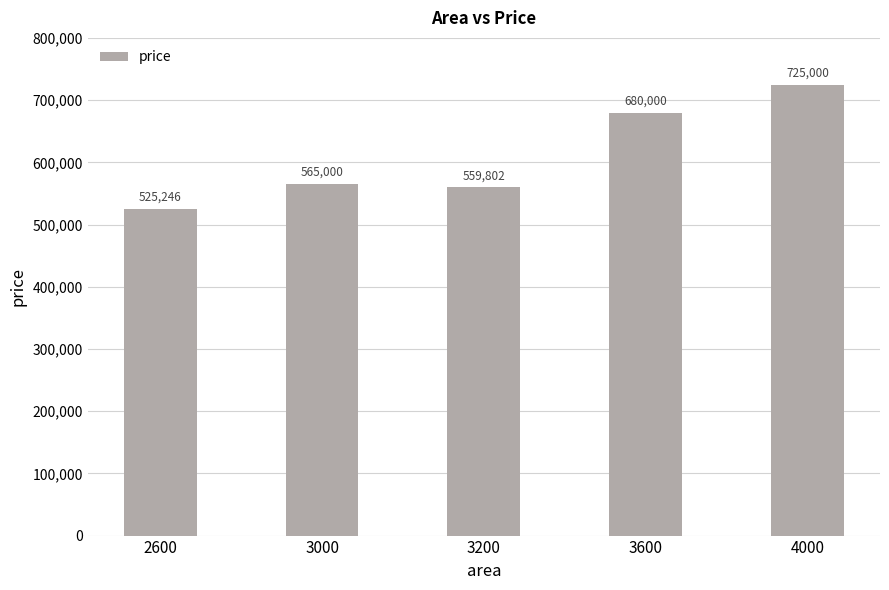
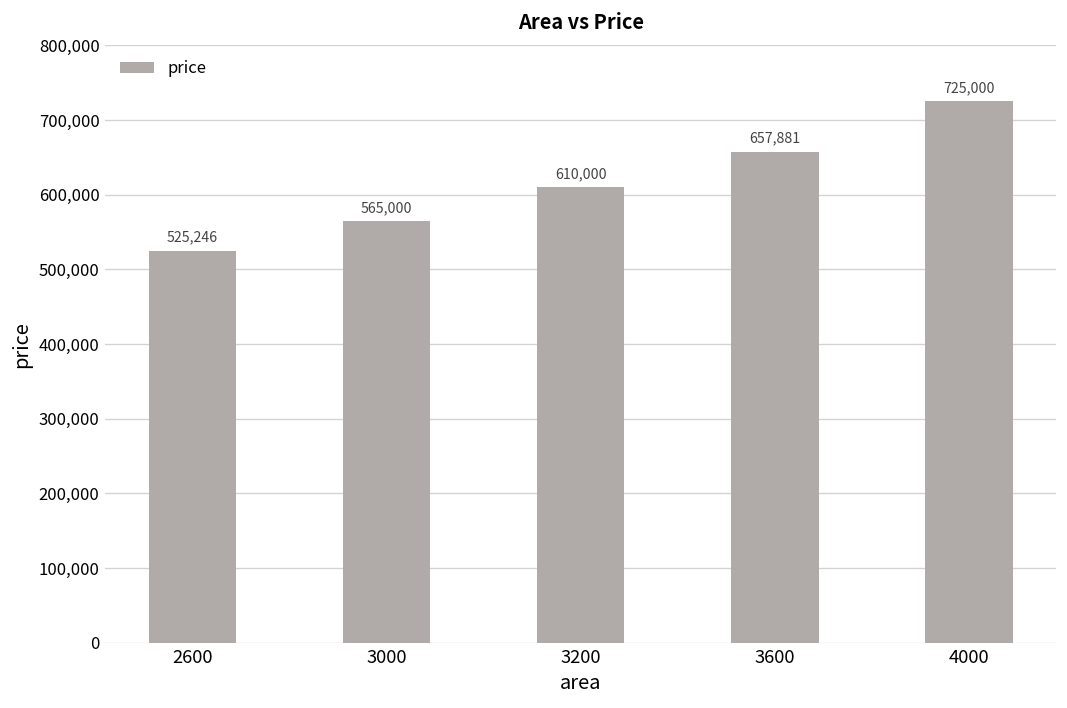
3200: 559,802 -> 610,000
3600: 680,000 -> 657,881
